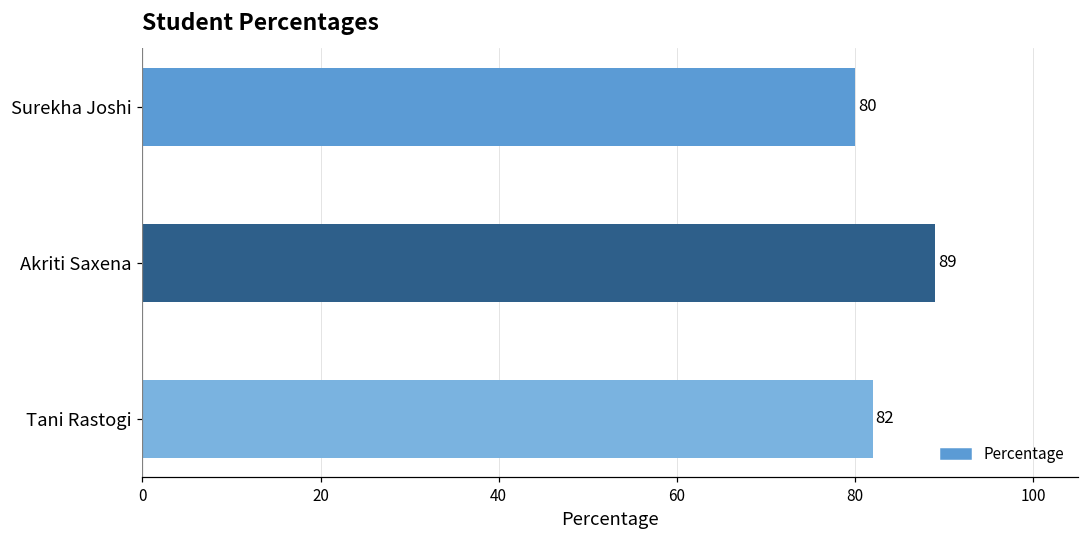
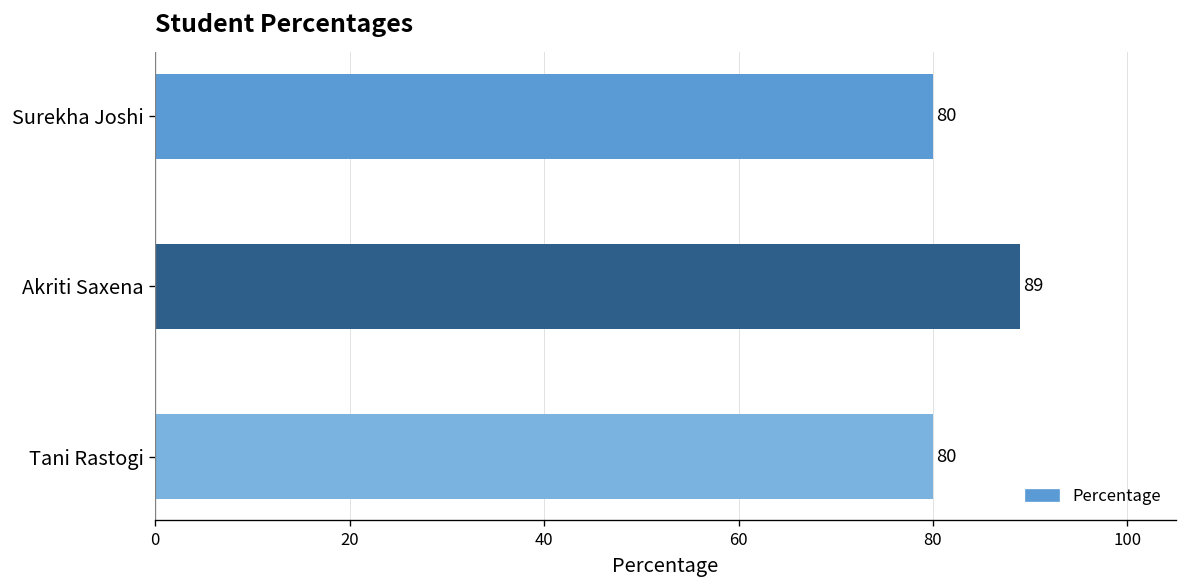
Tani Rastogi: 82 -> 80
